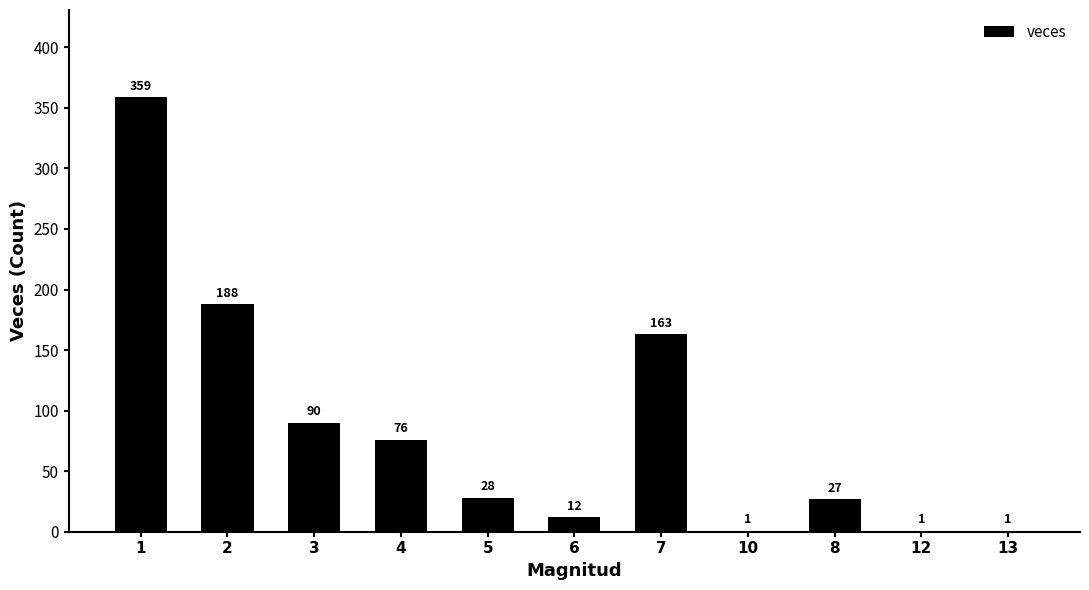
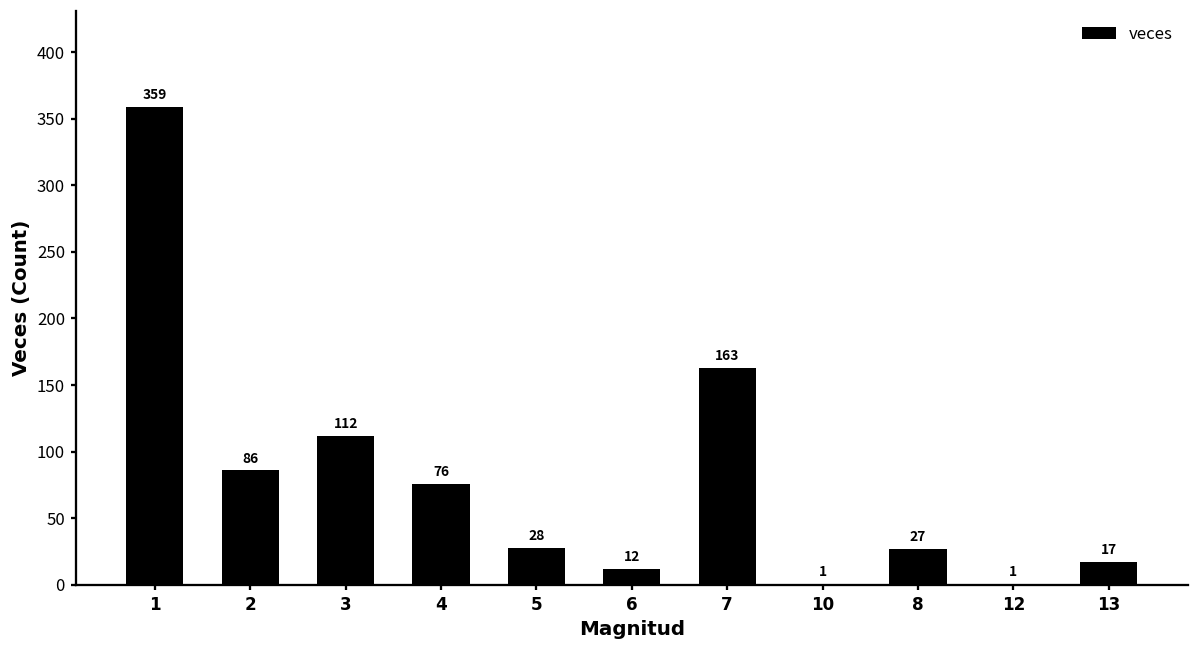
2: 188 -> 86
3: 90 -> 112
13: 1 -> 17
